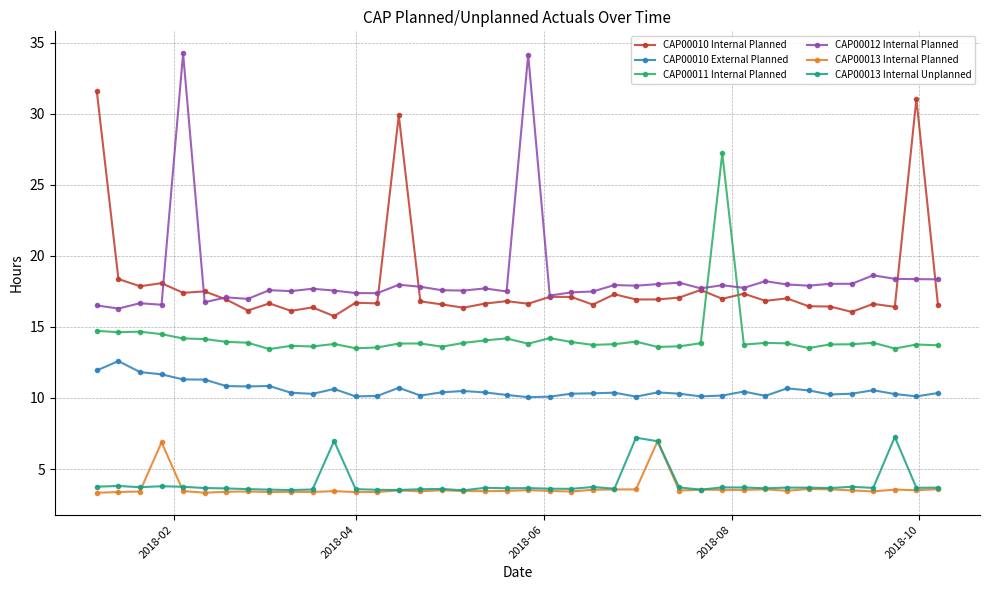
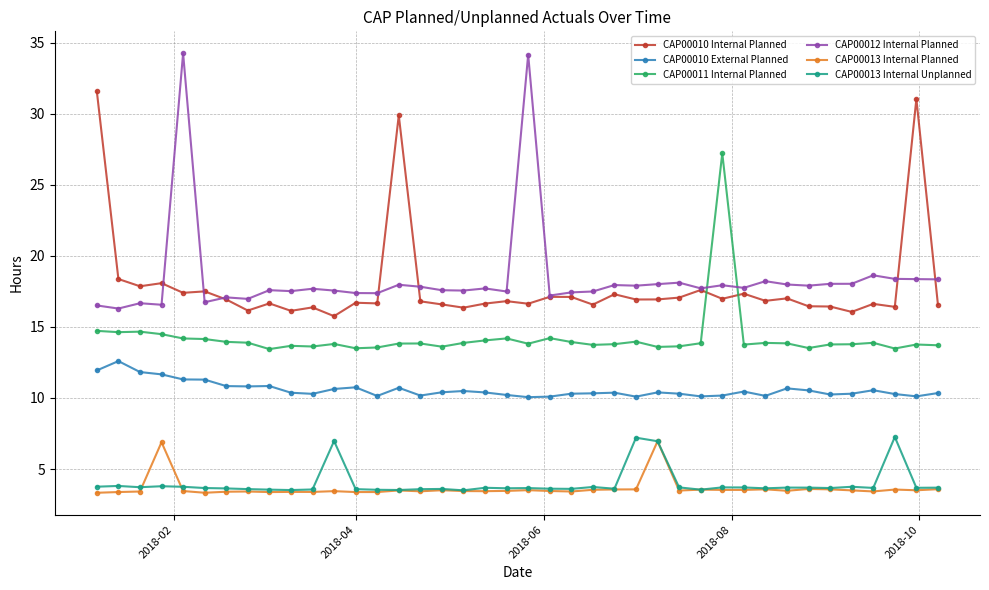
CAP00010 External Planned, 2018-04: 10.1 -> 10.7
